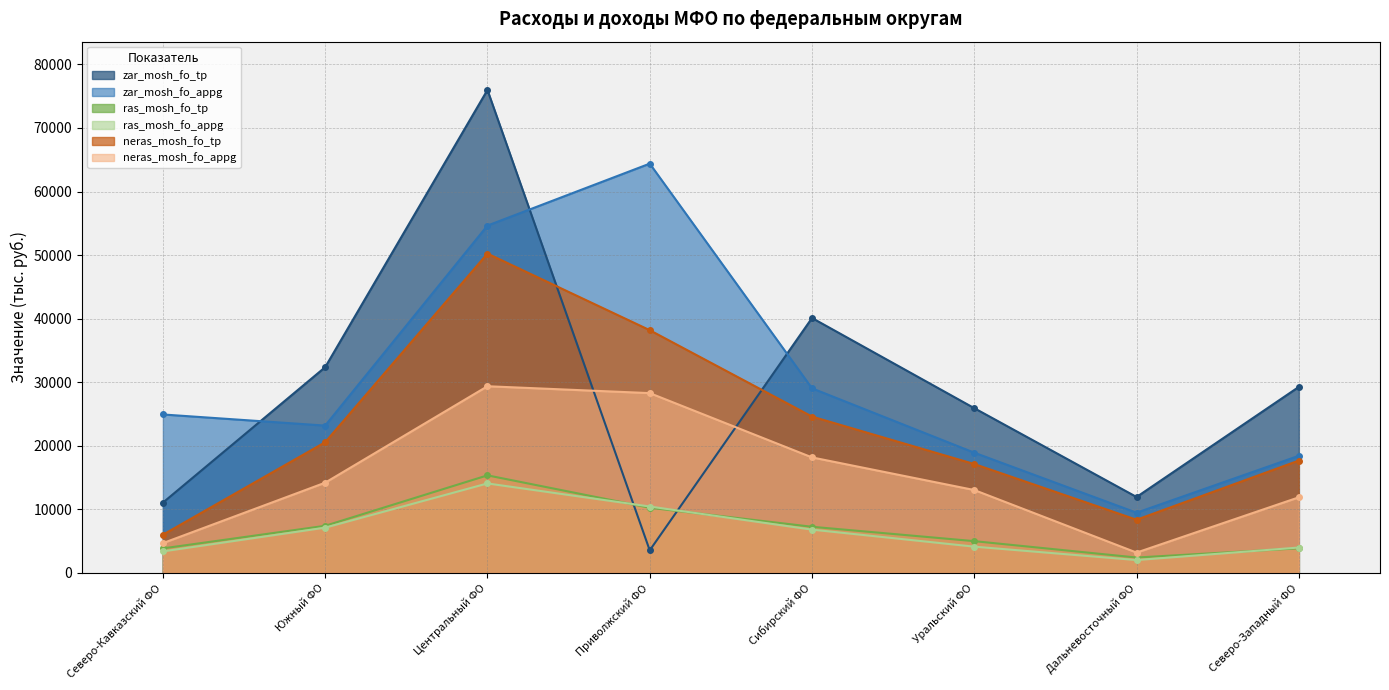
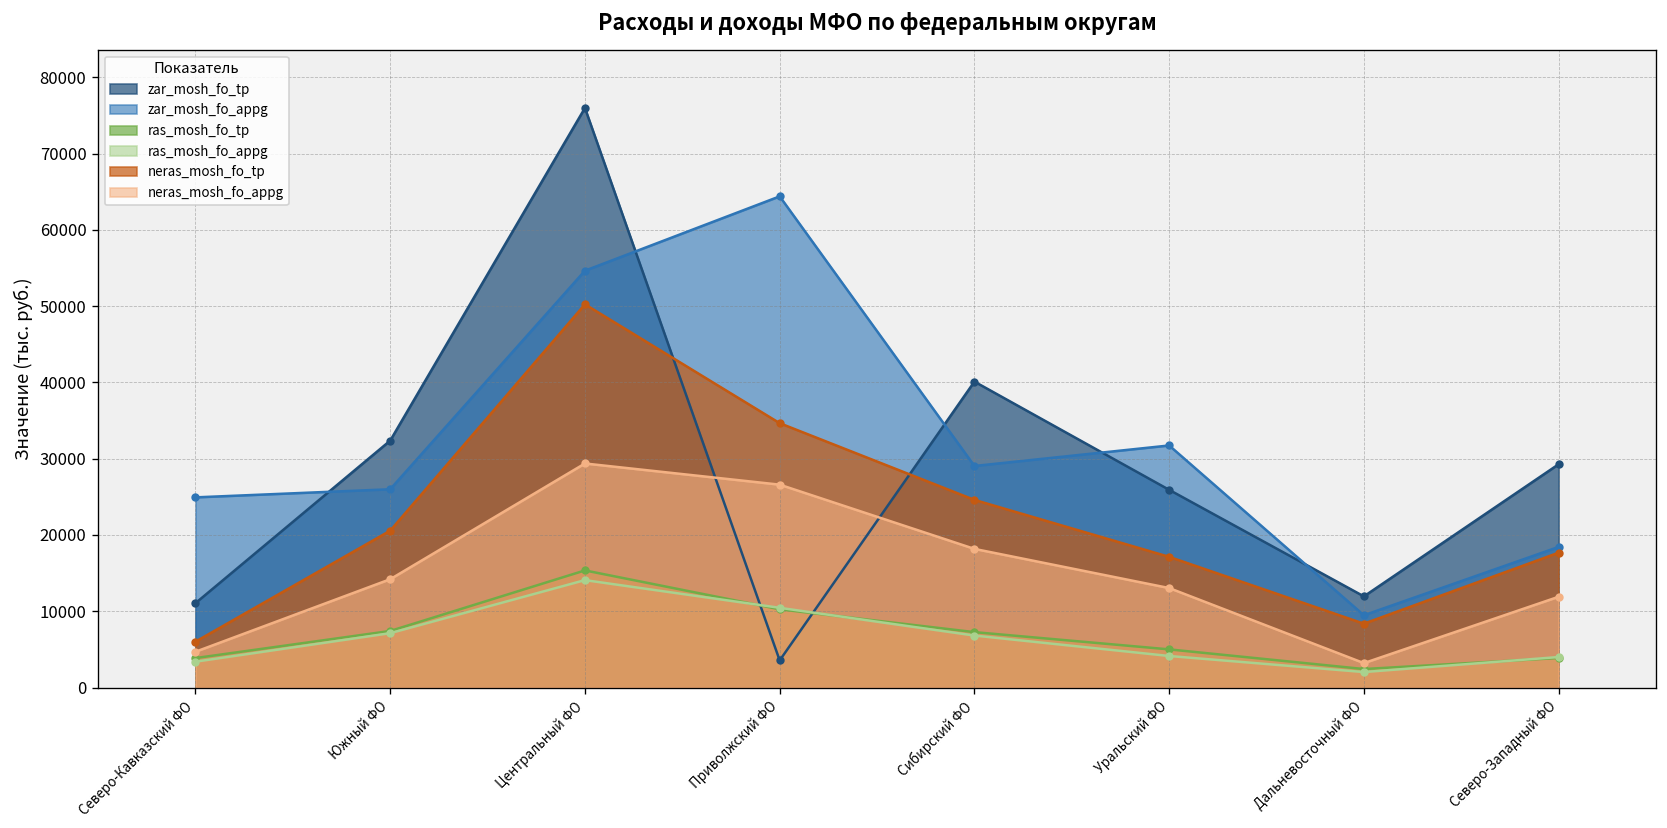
zar_mosh_fo_appg, Южный ФО: 23000 -> 26000
neras_mosh_fo_tp, Приволжский ФО: 38000 -> 35000
neras_mosh_fo_appg, Приволжский ФО: 28000 -> 27000
zar_mosh_fo_appg, Уральский ФО: 19000 -> 32000
